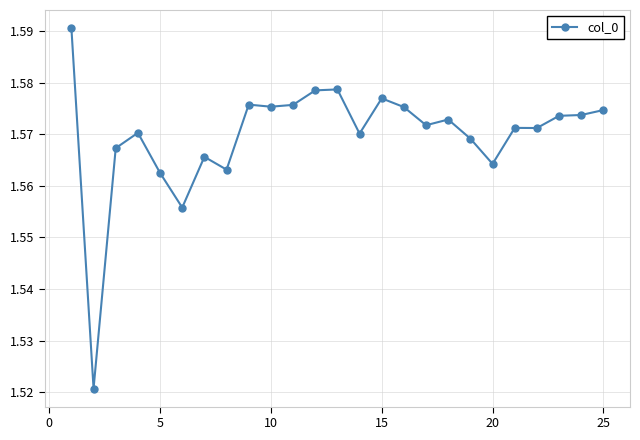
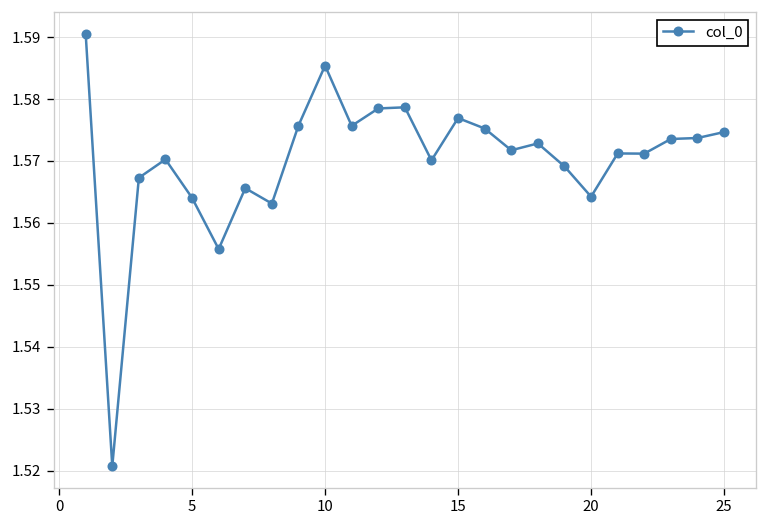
5: 1.562 -> 1.564
10: 1.575 -> 1.585
